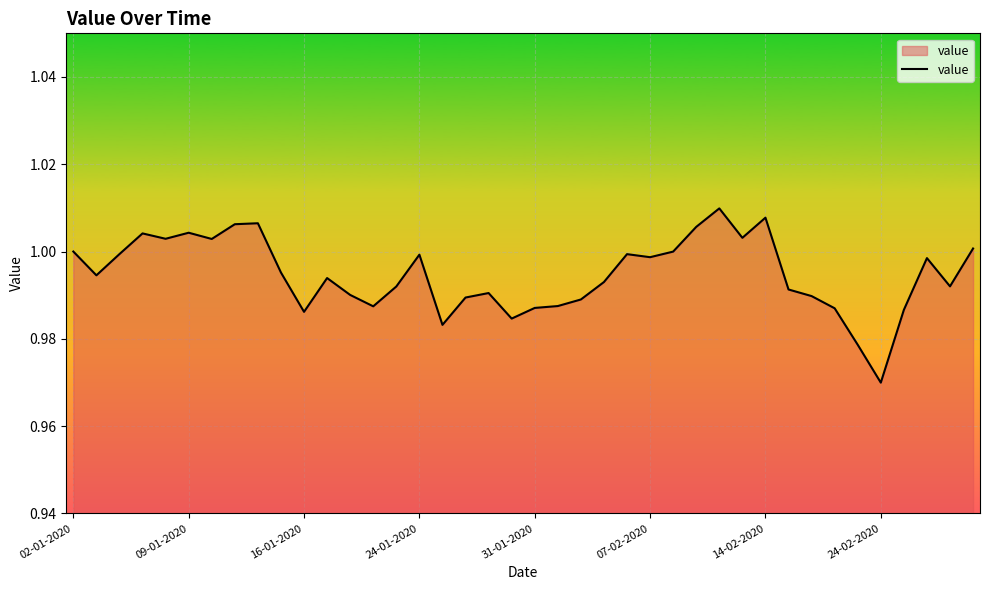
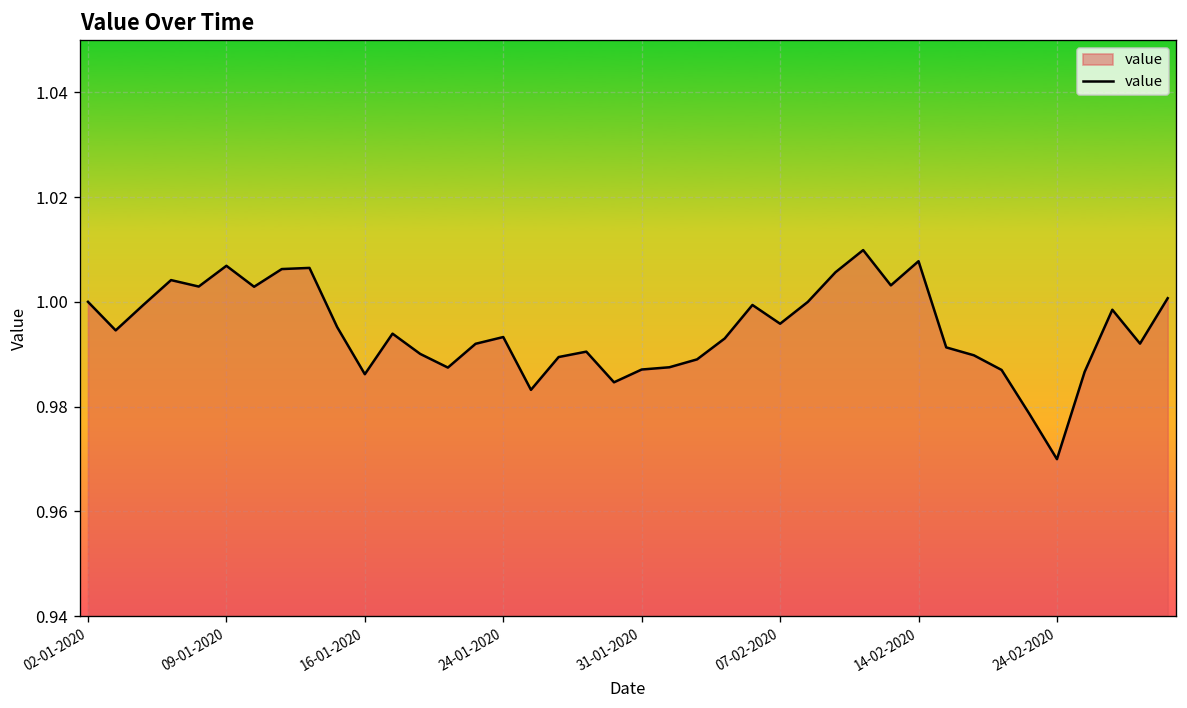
09-01-2020: 1.004 -> 1.007
24-01-2020: 0.999 -> 0.993
07-02-2020: 0.999 -> 0.996
